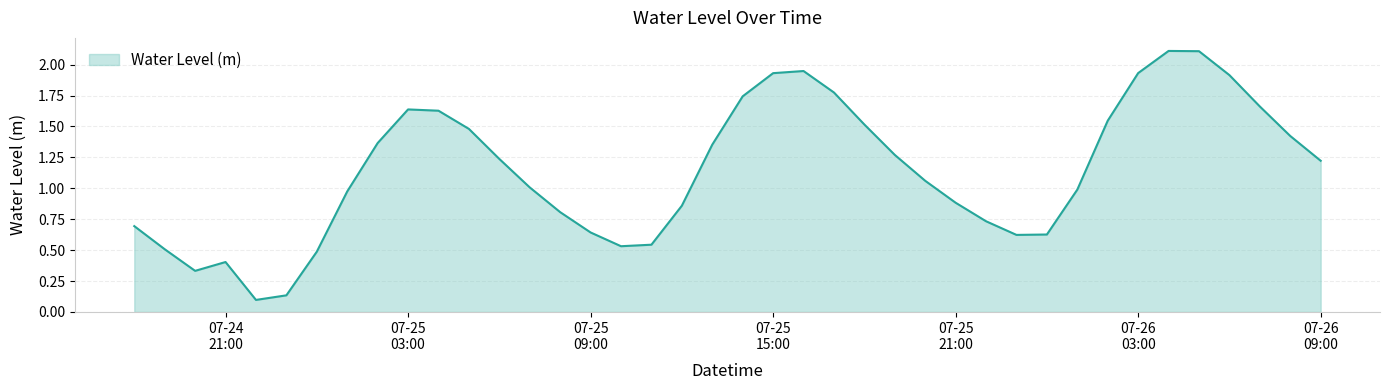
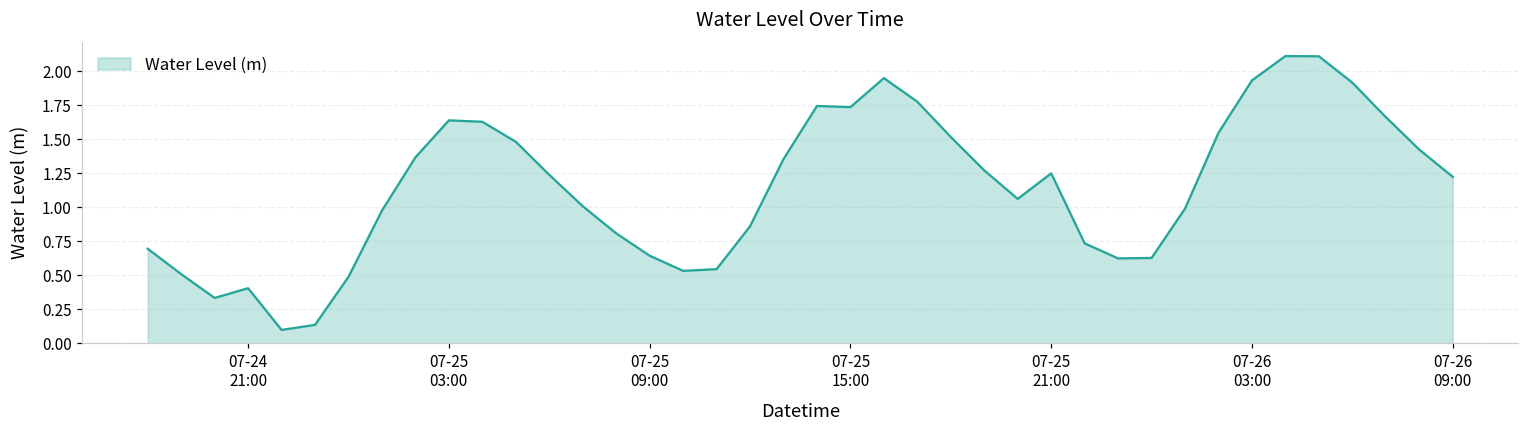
07-25 15:00: 1.93 -> 1.74
07-25 21:00: 0.88 -> 1.25
